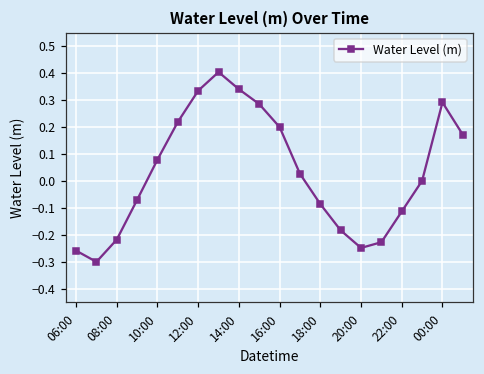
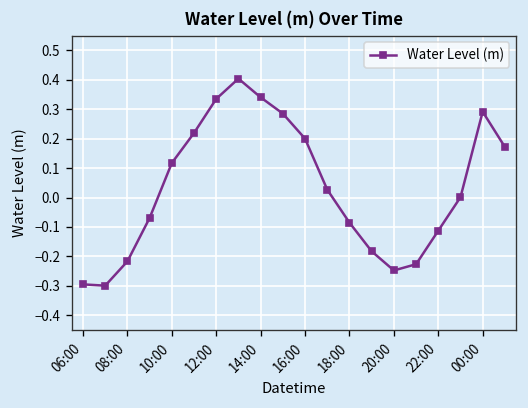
06:00: -0.26 -> -0.30
10:00: 0.08 -> 0.12
